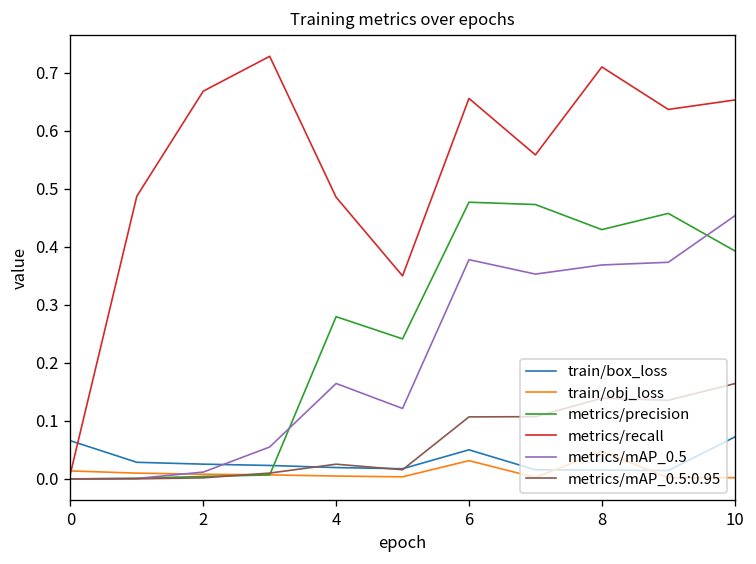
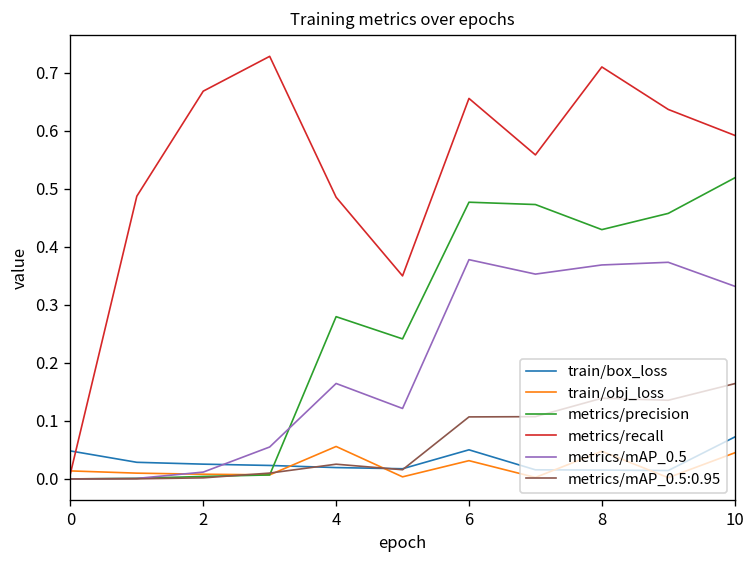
train/box_loss, 0: 0.07 -> 0.05
train/obj_loss, 4: 0.00 -> 0.06
train/obj_loss, 10: 0.00 -> 0.05
metrics/precision, 10: 0.39 -> 0.52
metrics/recall, 10: 0.65 -> 0.59
metrics/mAP_0.5, 10: 0.45 -> 0.33
